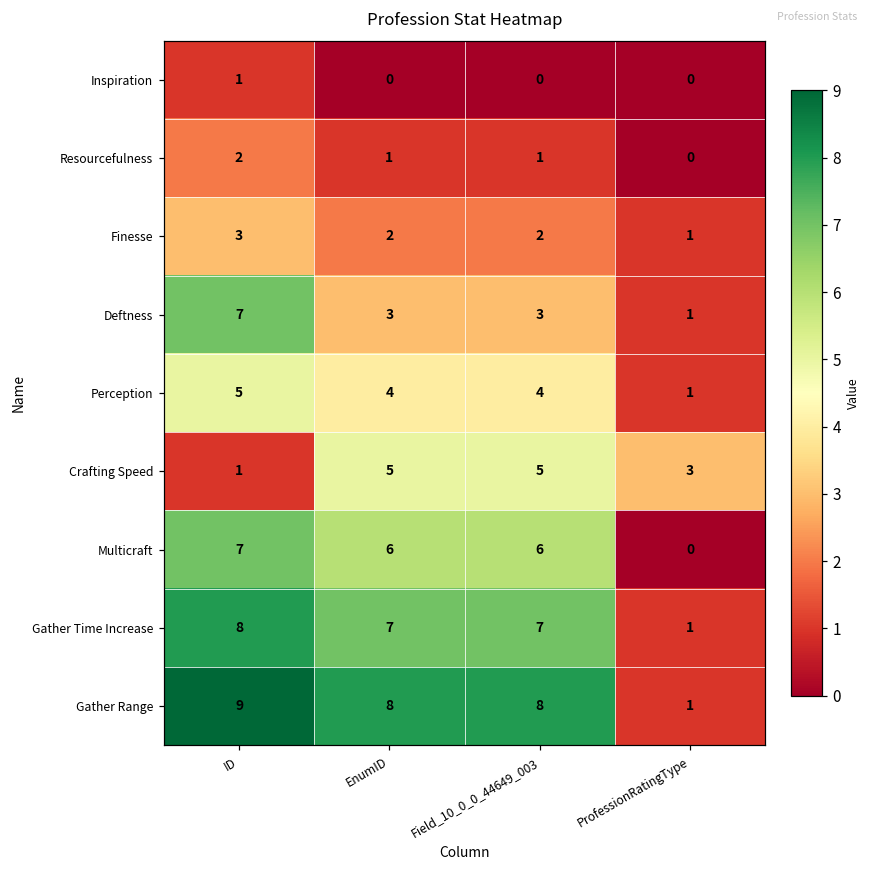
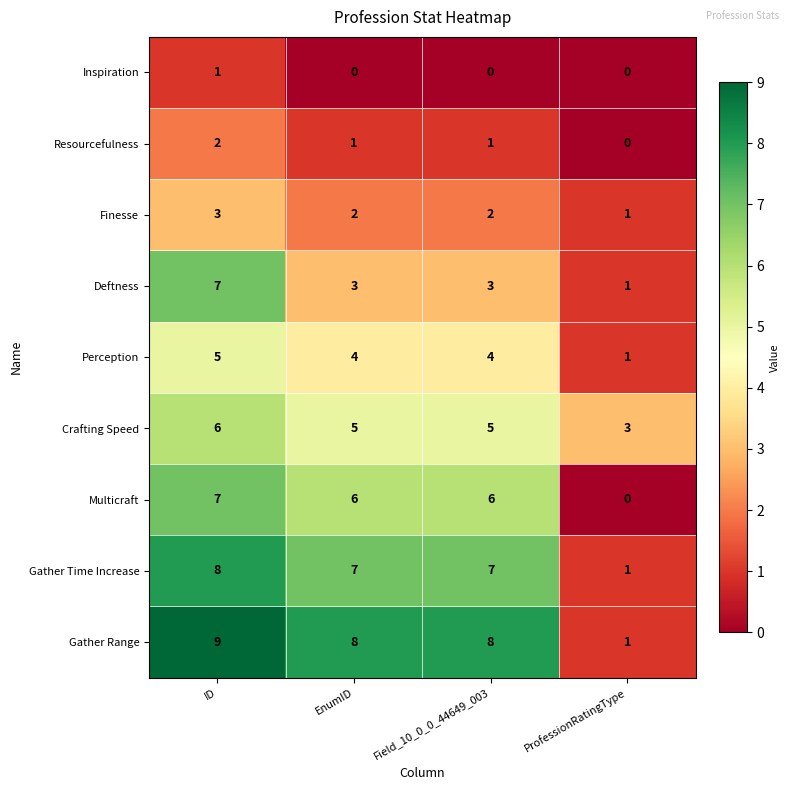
Crafting Speed, ID: 1 -> 6
